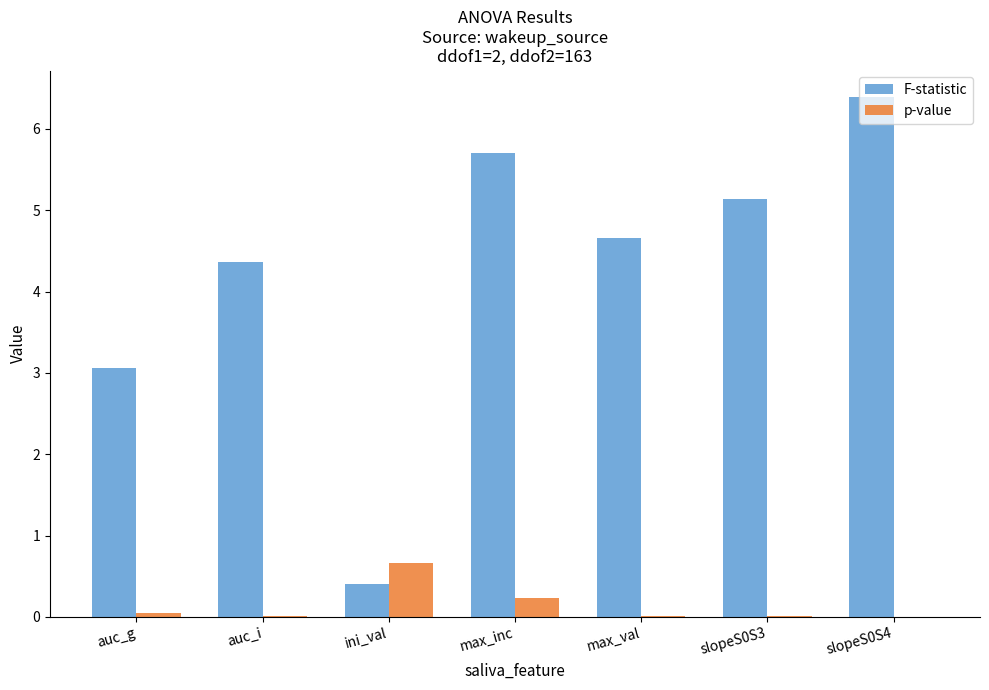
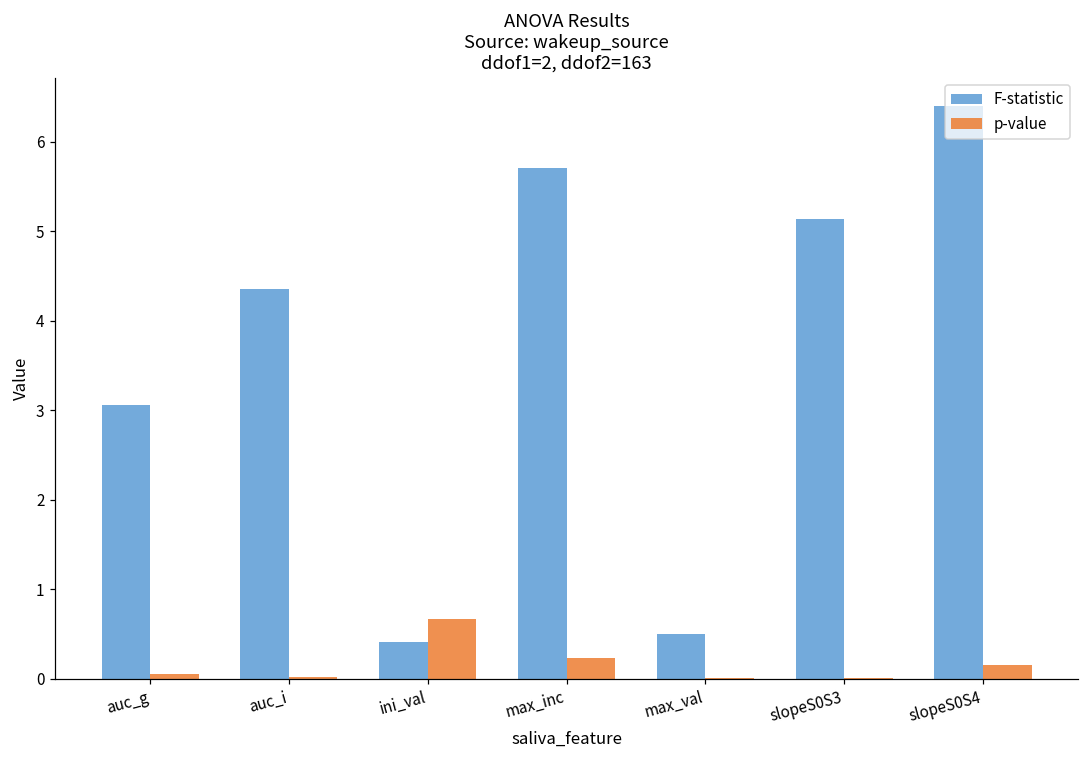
F-statistic, max_val: 4.7 -> 0.5
p-value, slopeS0S4: 0.0 -> 0.2
